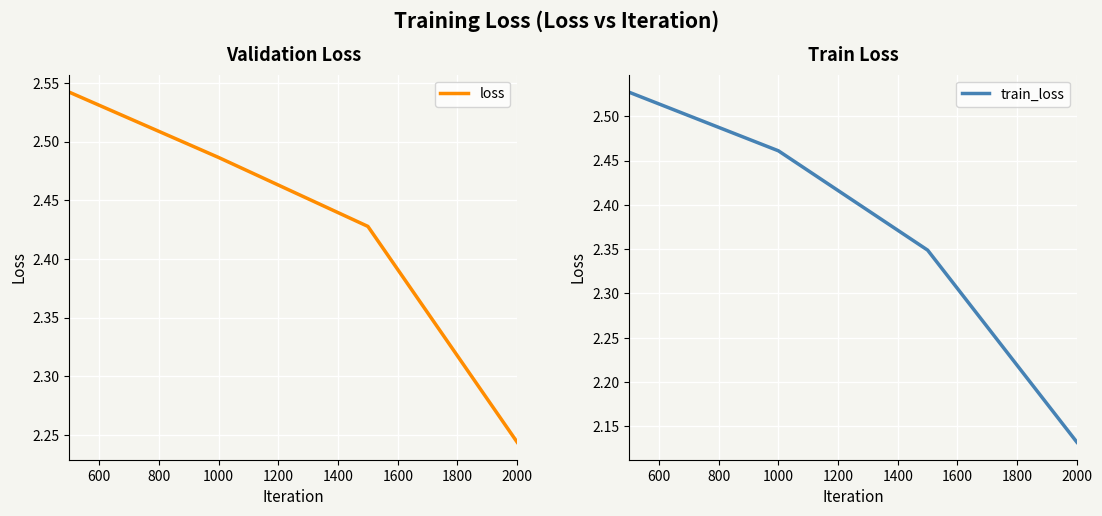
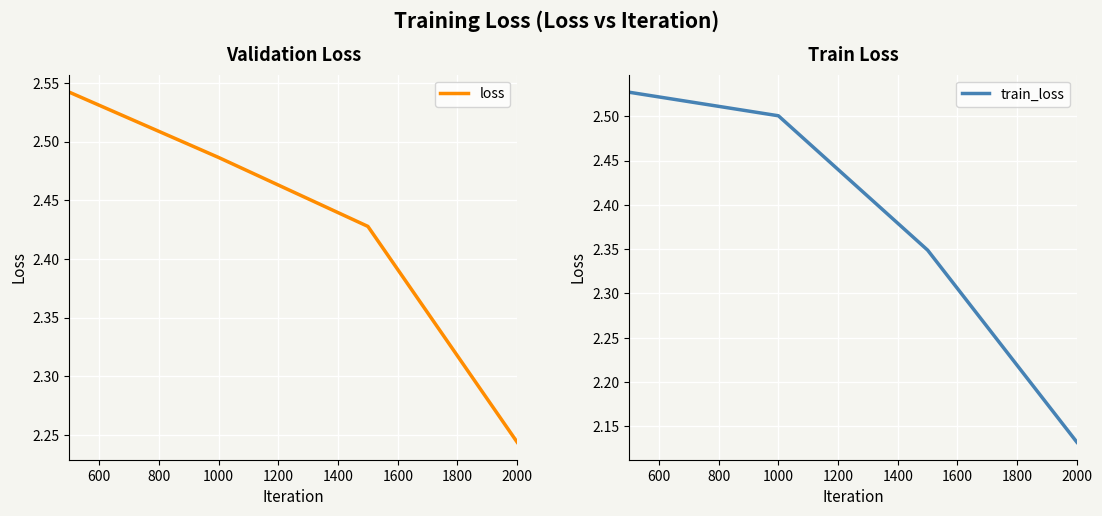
Train Loss, 1000: 2.46 -> 2.50
